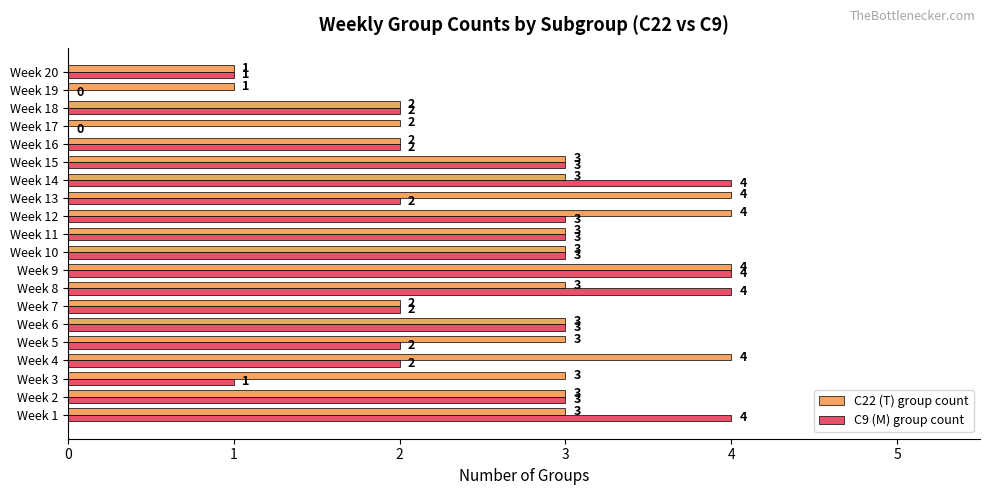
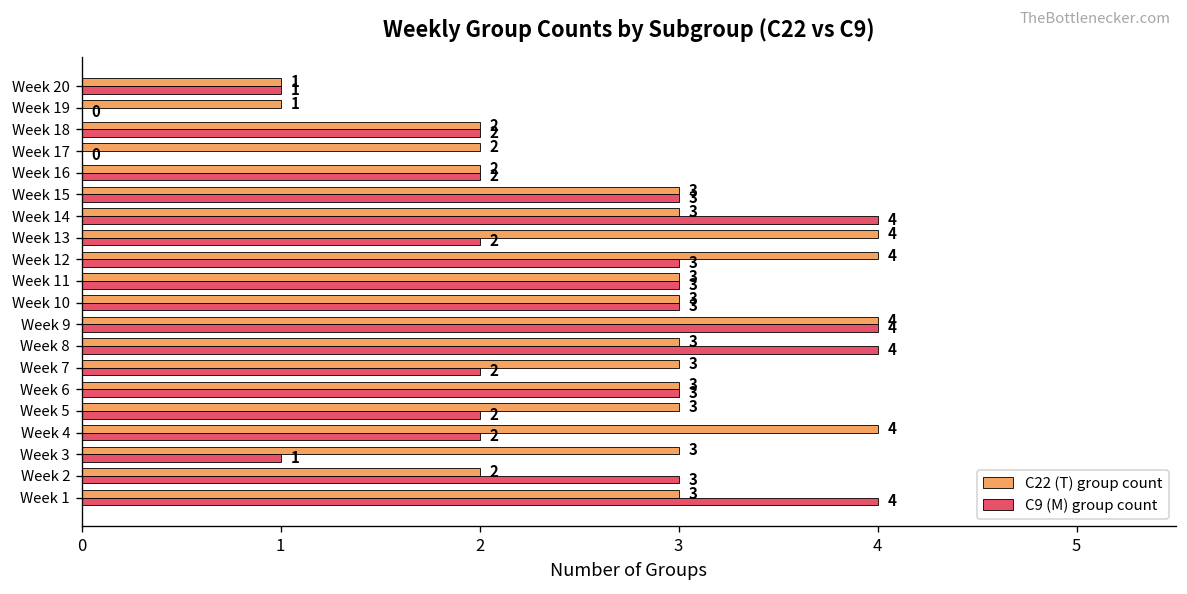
C22 (T) group count, Week 7: 2 -> 3
C22 (T) group count, Week 2: 3 -> 2
